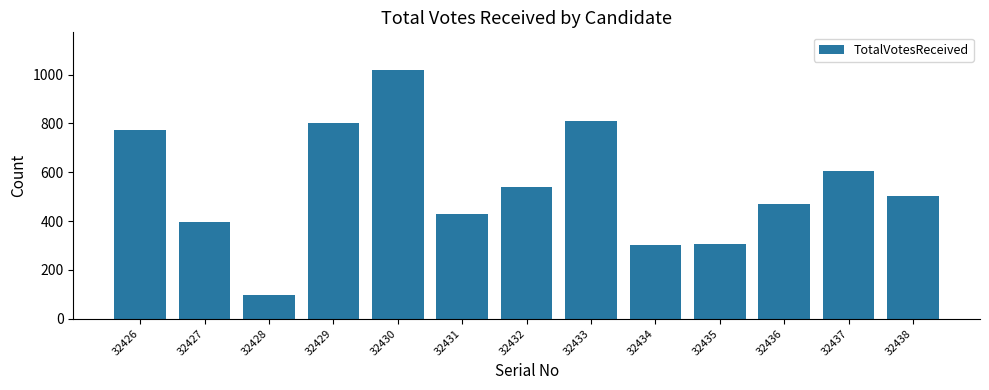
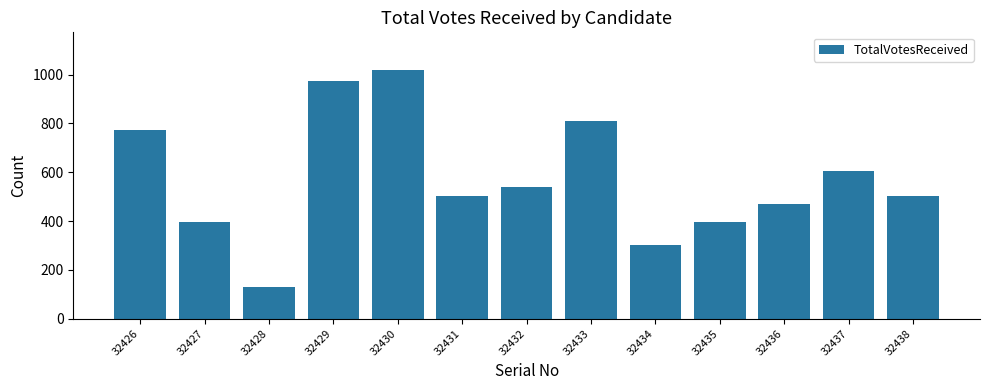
32428: 100 -> 130
32429: 800 -> 970
32431: 430 -> 500
32435: 310 -> 400
